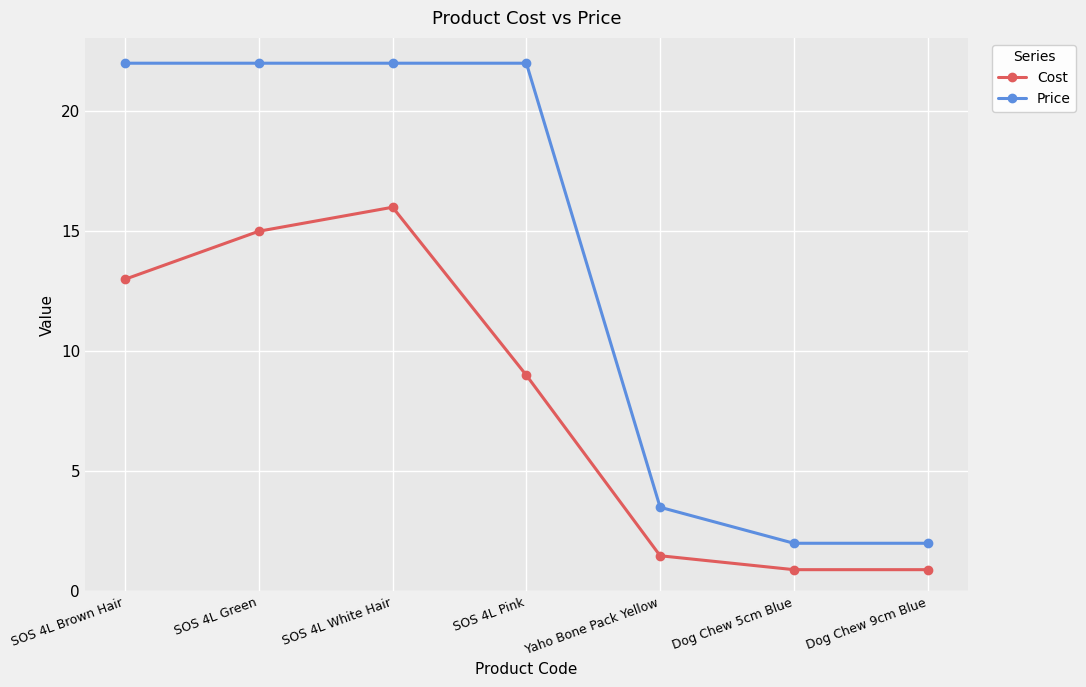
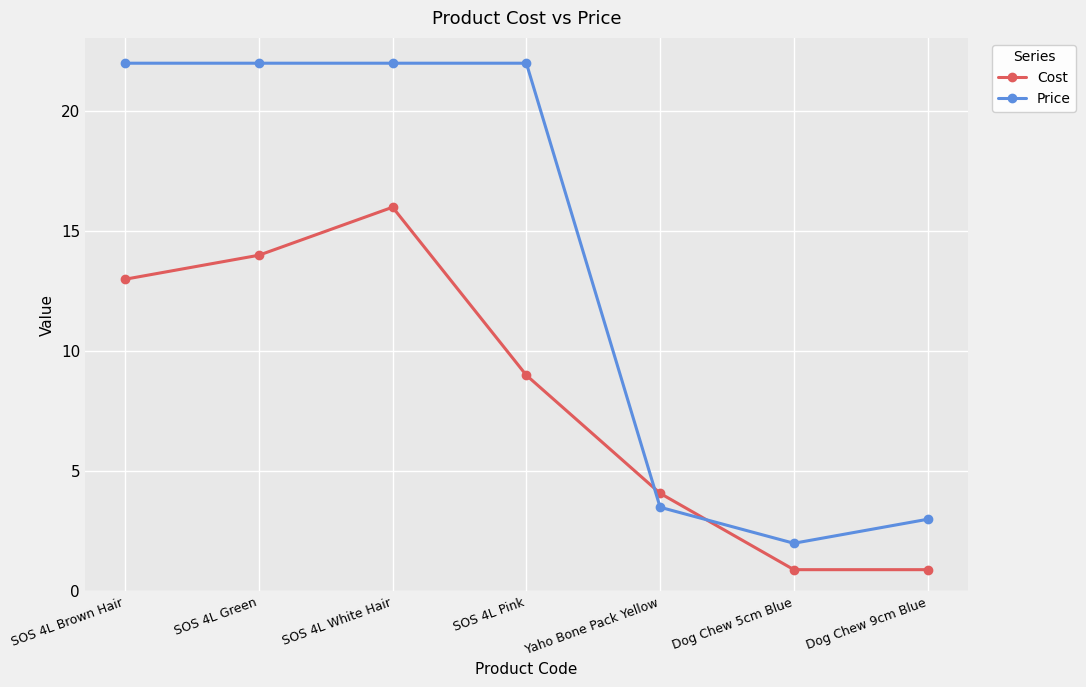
Cost, SOS 4L Green: 15 -> 14
Cost, Yaho Bone Pack Yellow: 1.5 -> 4.1
Price, Dog Chew 9cm Blue: 2 -> 3
